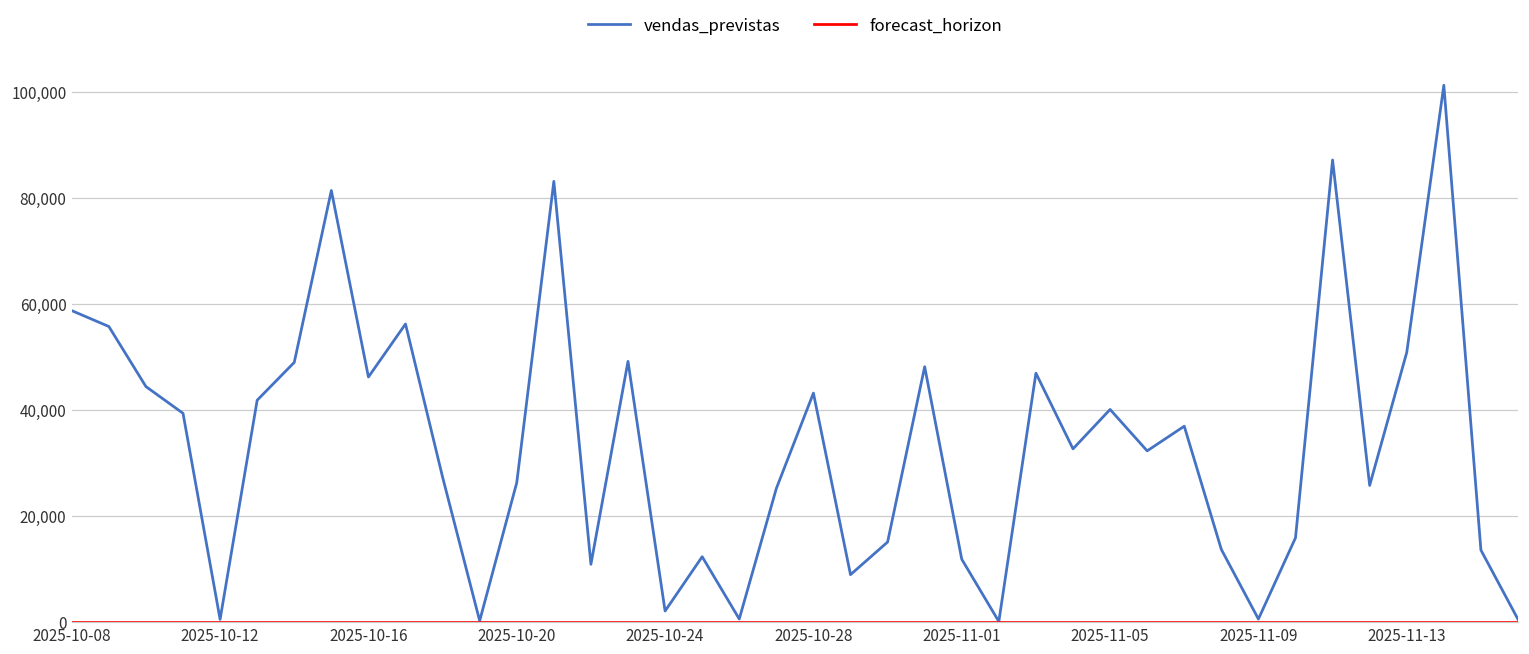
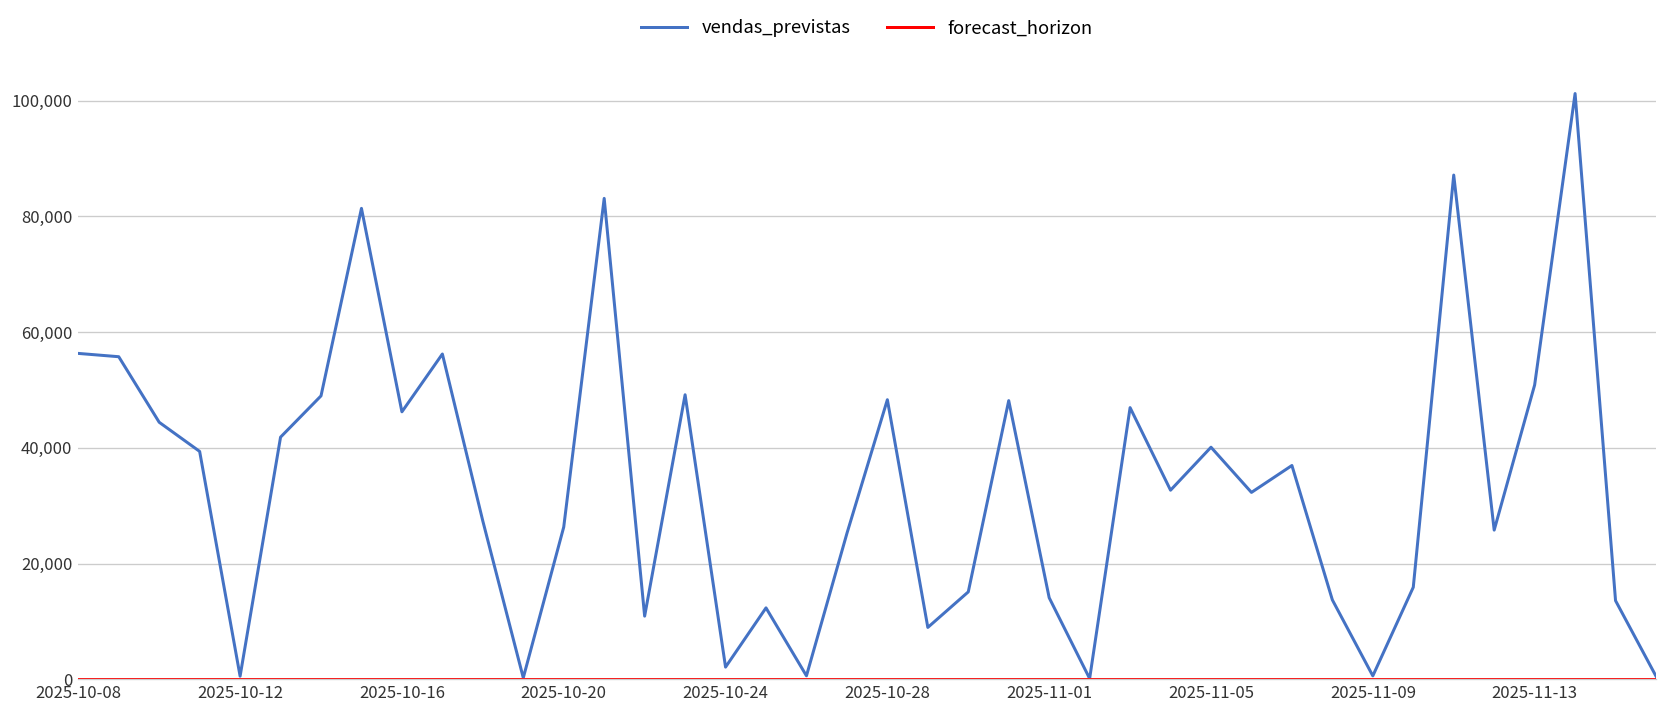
vendas_previstas, 2025-10-08: 59,000 -> 56,000
vendas_previstas, 2025-10-28: 43,000 -> 48,000
vendas_previstas, 2025-11-01: 12,000 -> 14,000
